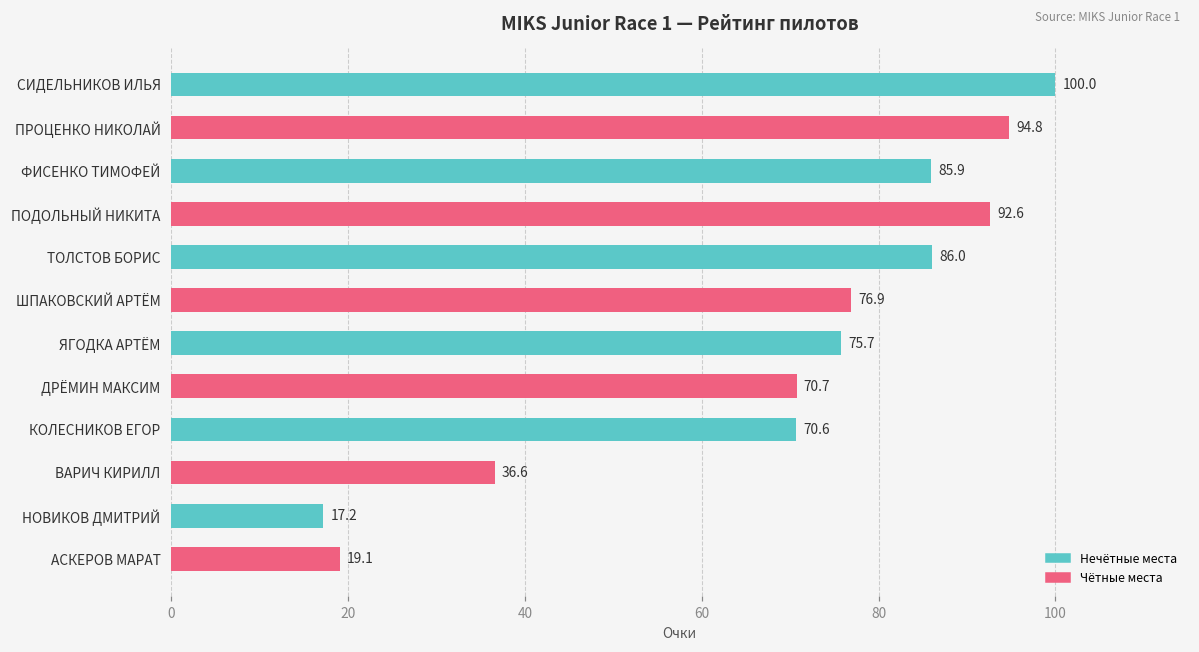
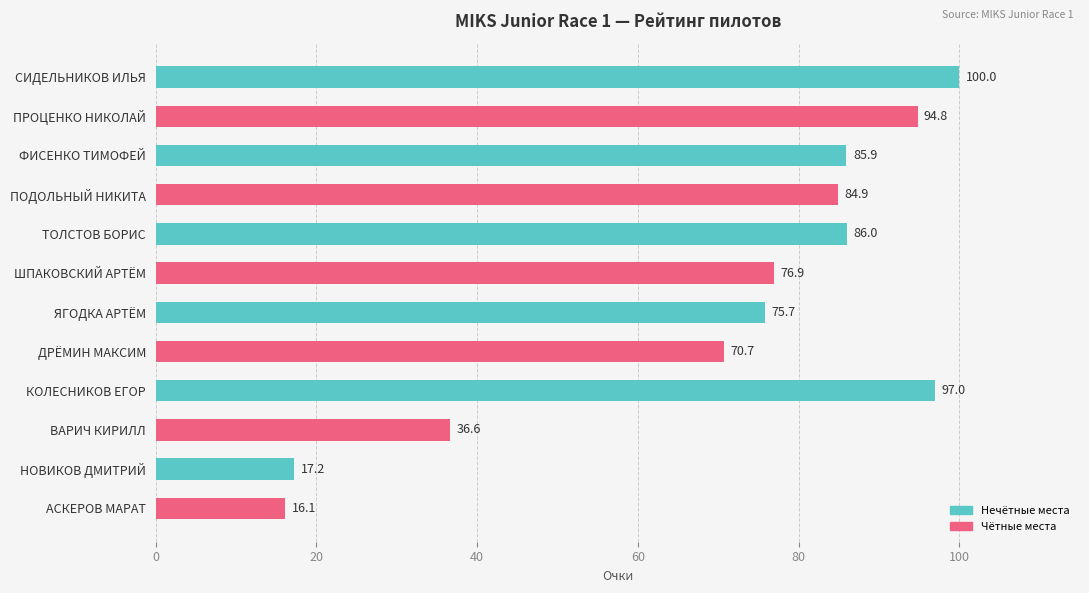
ПОДОЛЬНЫЙ НИКИТА: 92.6 -> 84.9
КОЛЕСНИКОВ ЕГОР: 70.6 -> 97.0
АСКЕРОВ МАРАТ: 19.1 -> 16.1
